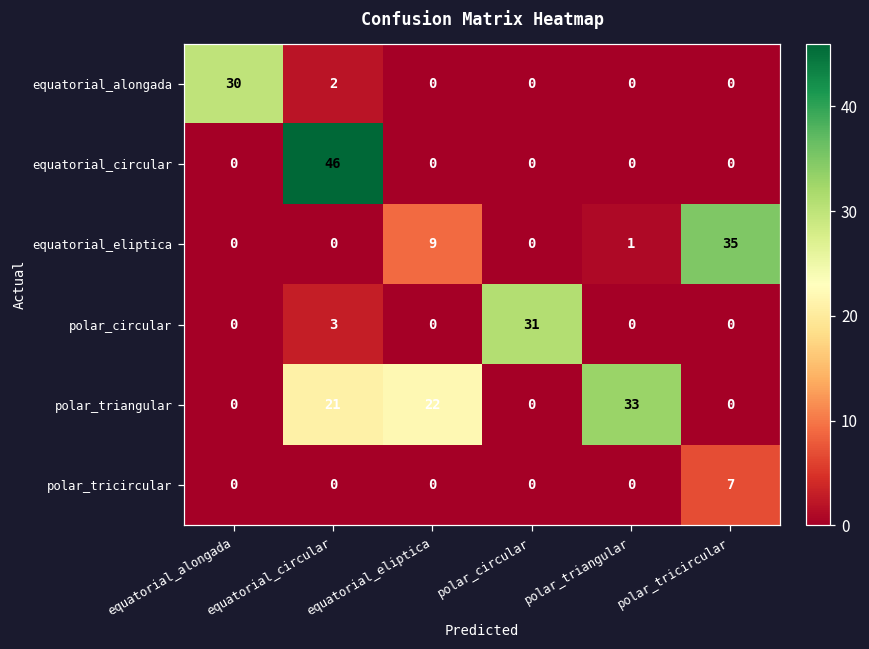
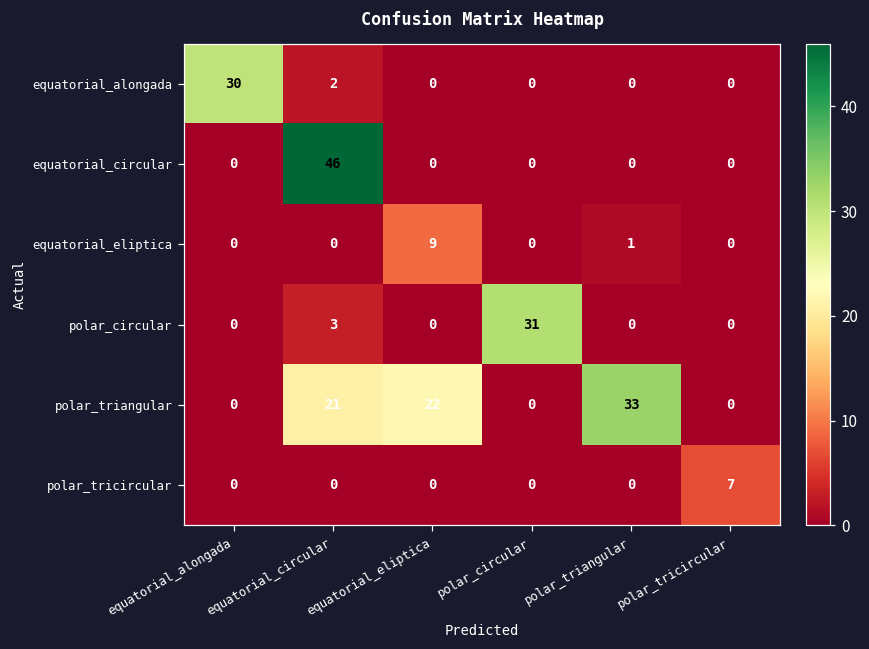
equatorial_eliptica, polar_tricircular: 35 -> 0
